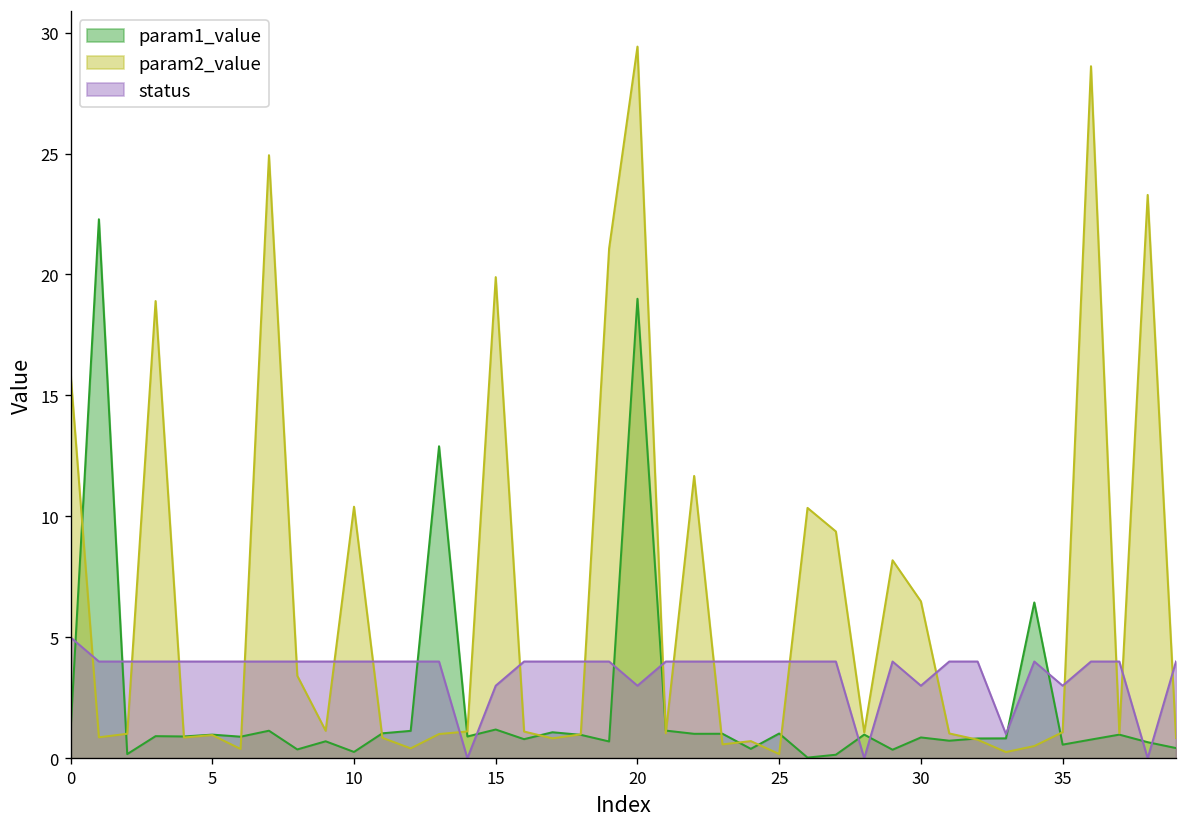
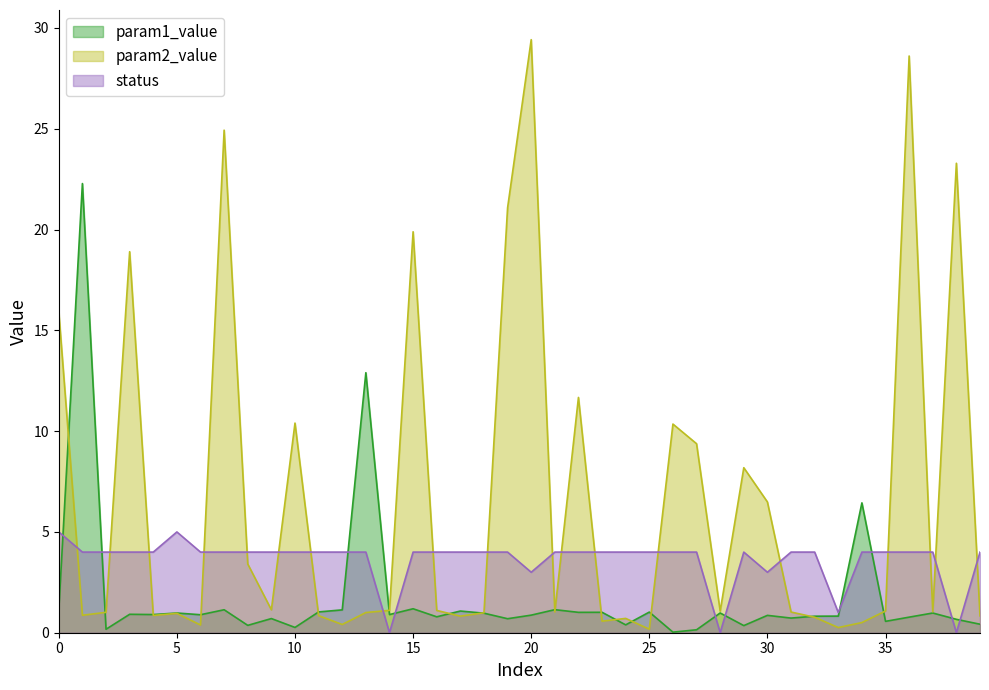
status, 5: 4 -> 5
status, 15: 3 -> 4
param1_value, 20: 19.0 -> 0.9
status, 35: 3 -> 4
